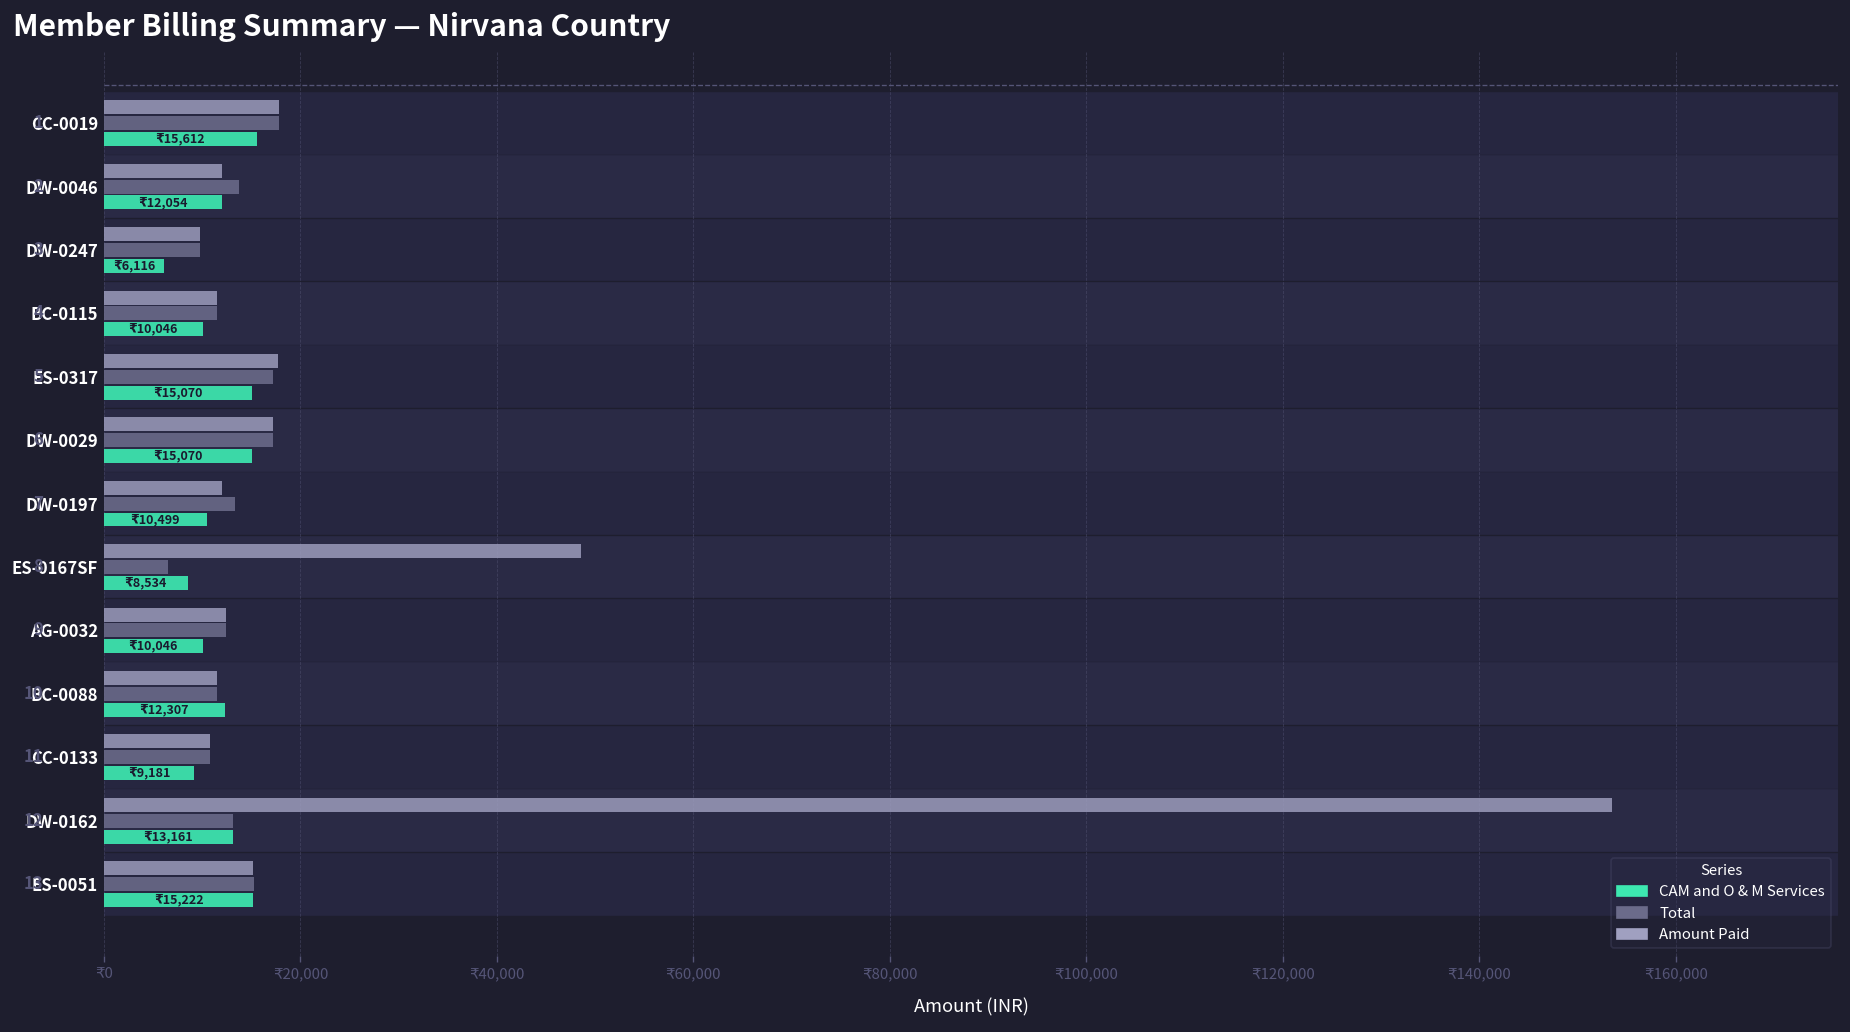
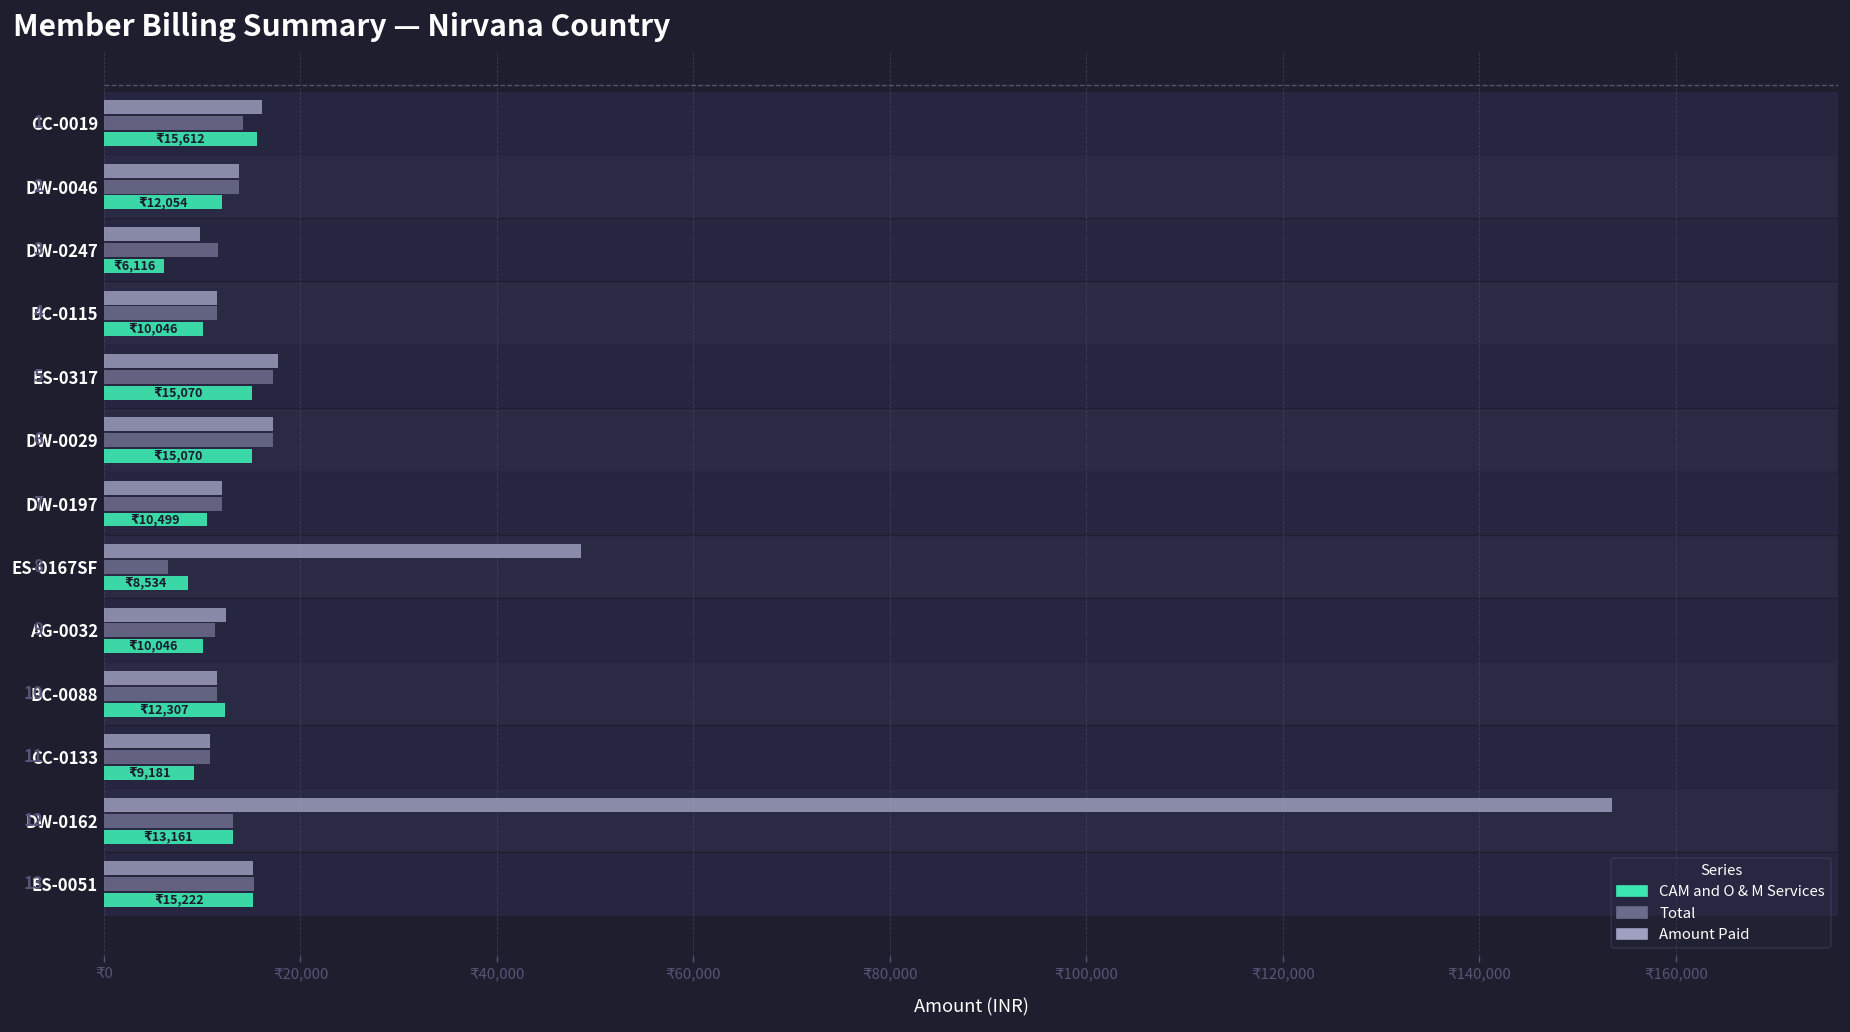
Amount Paid, CC-0019: ₹18,000 -> ₹16,000
Total, CC-0019: ₹18,000 -> ₹14,000
Amount Paid, DW-0046: ₹12,000 -> ₹14,000
Total, DW-0247: ₹10,000 -> ₹12,000
Total, DW-0197: ₹13,000 -> ₹12,000
Total, AG-0032: ₹12,000 -> ₹11,000
